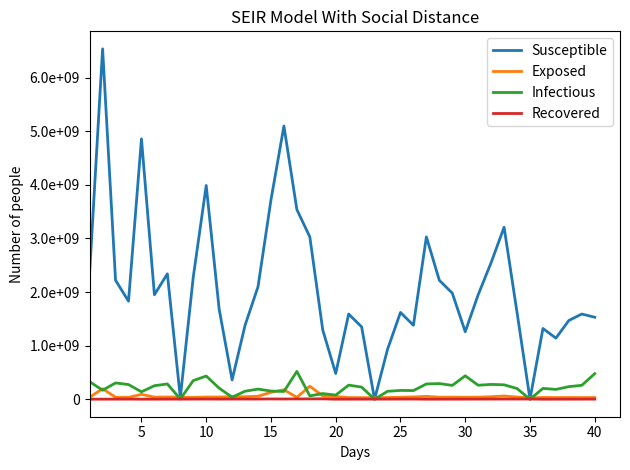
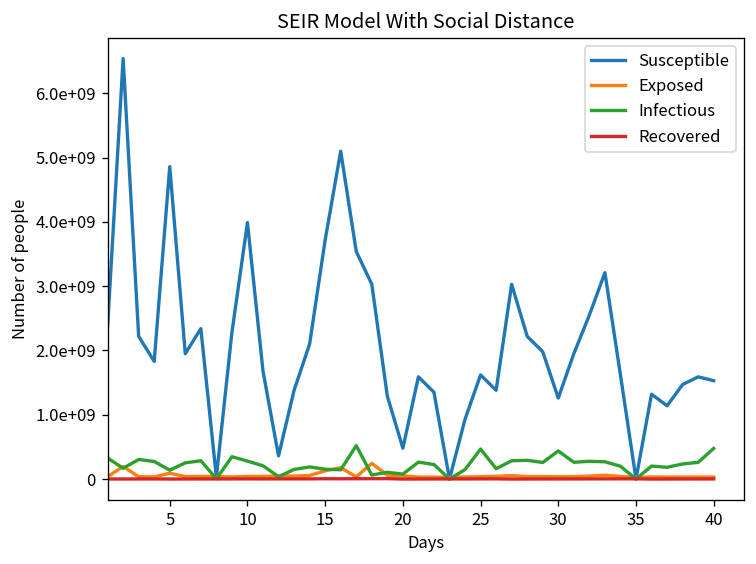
Infectious, 10: 400000000 -> 300000000
Infectious, 25: 200000000 -> 500000000
